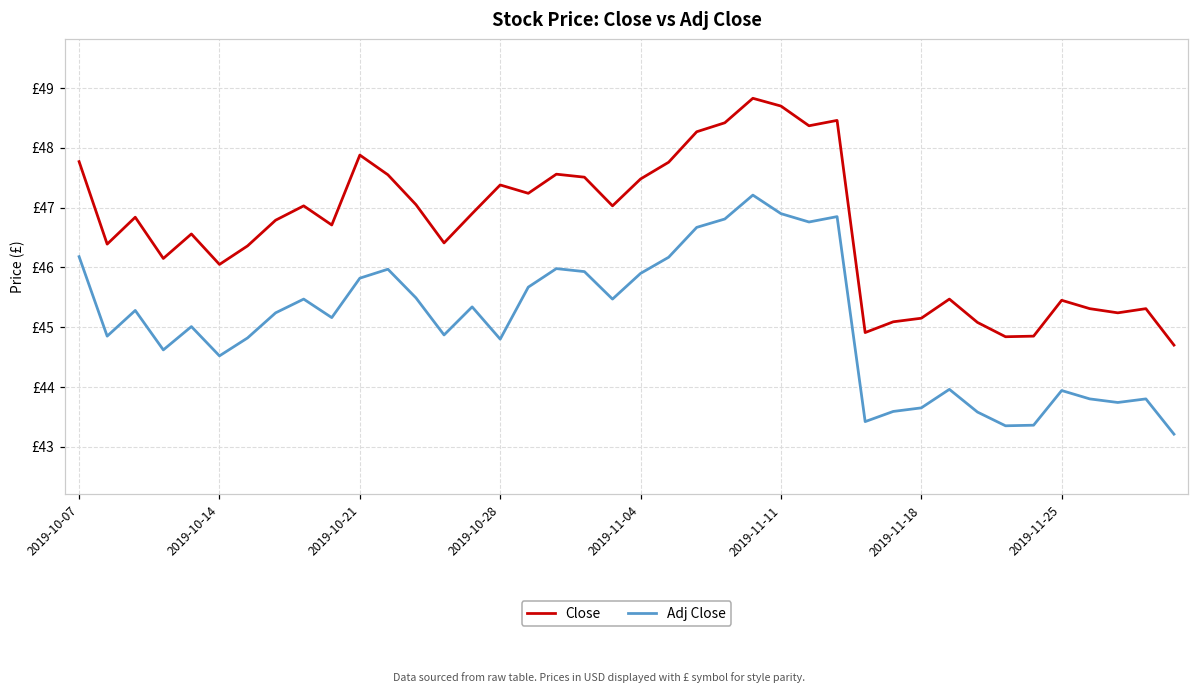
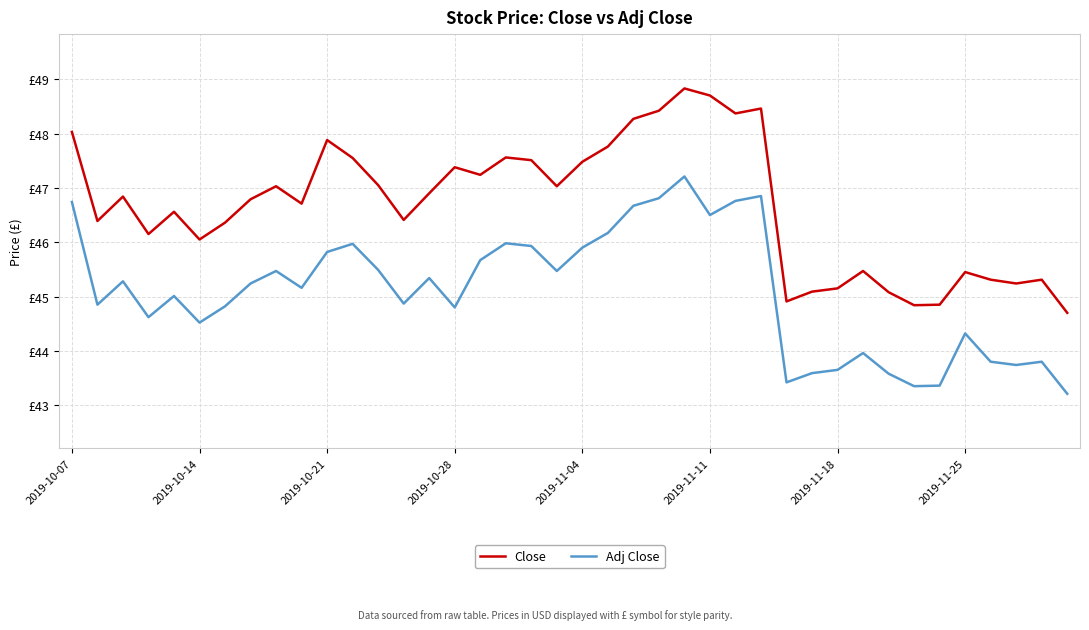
Close, 2019-10-07: £47.8 -> £48.0
Adj Close, 2019-10-07: £46.2 -> £46.7
Adj Close, 2019-11-11: £46.9 -> £46.5
Adj Close, 2019-11-25: £43.9 -> £44.3
